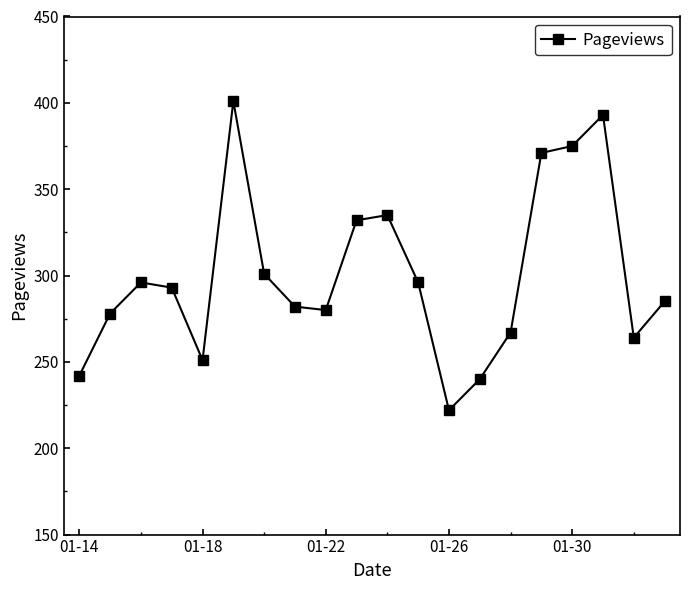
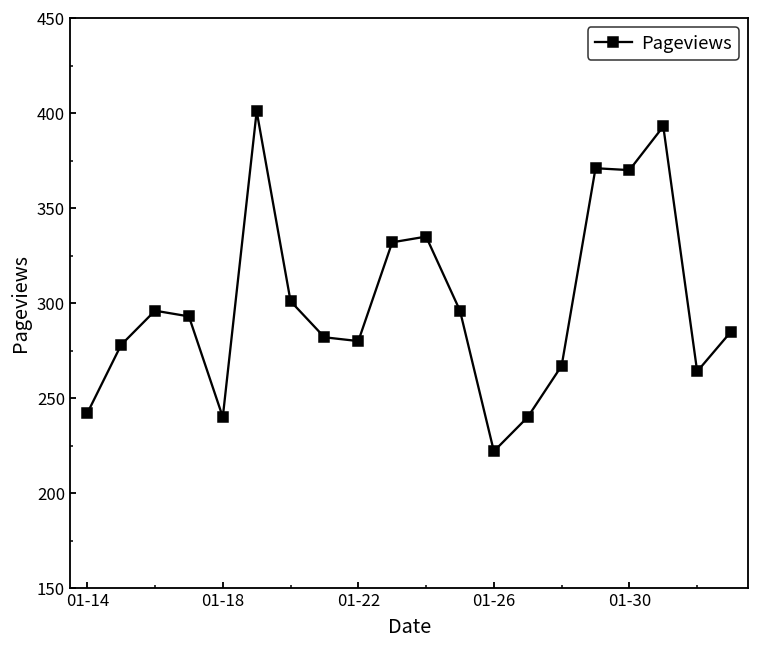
01-18: 251 -> 240
01-30: 375 -> 370
